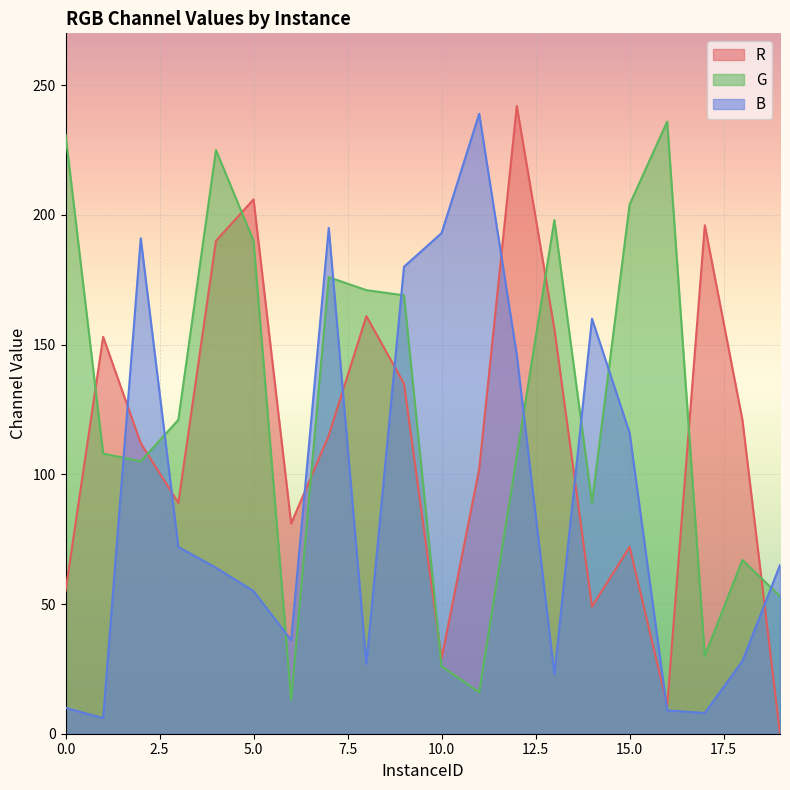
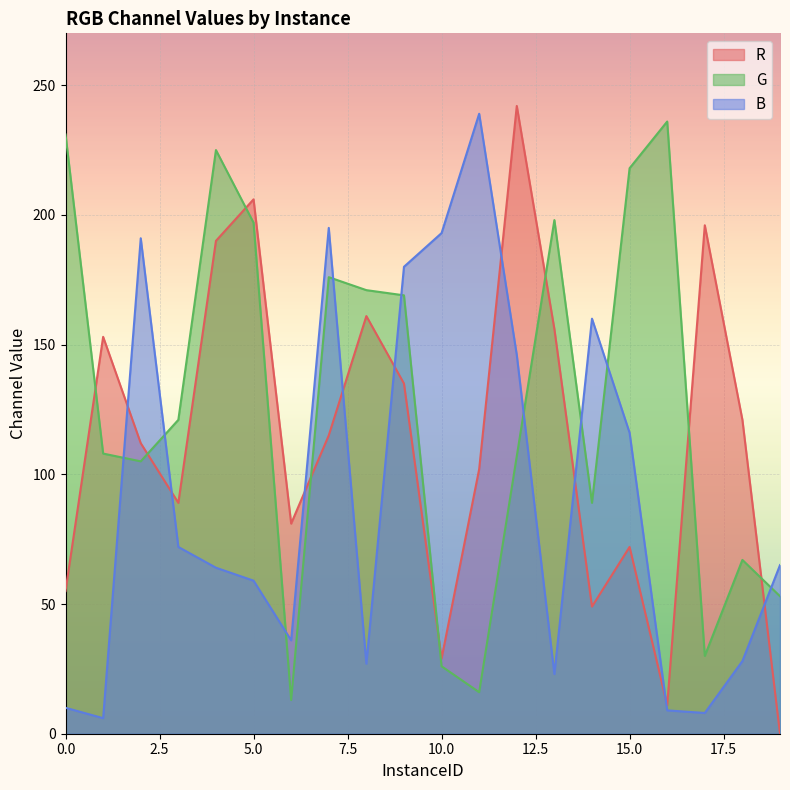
G, 5.0: 190 -> 197
B, 5.0: 55 -> 59
G, 15.0: 204 -> 218
